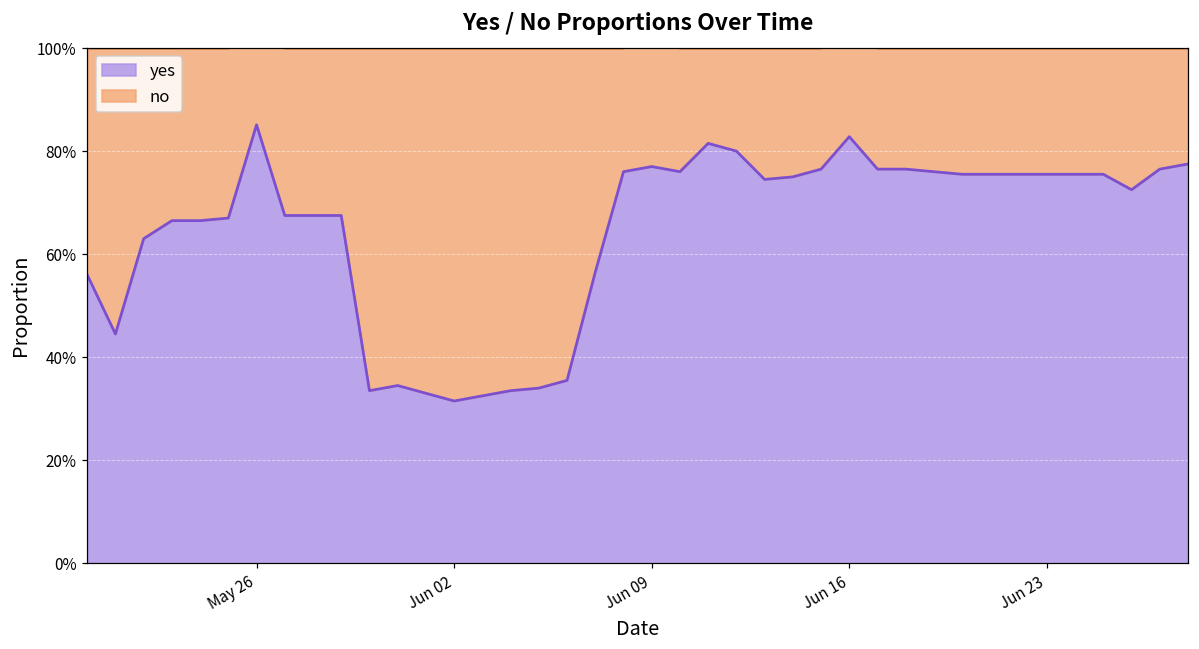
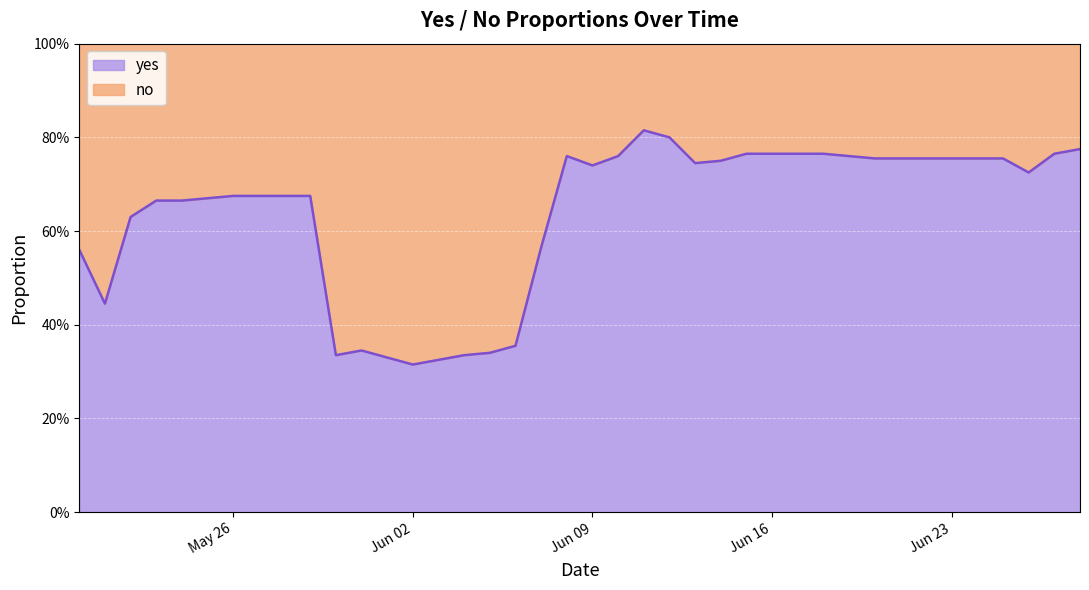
yes, May 26: 85% -> 68%
yes, Jun 09: 77% -> 74%
yes, Jun 16: 83% -> 77%
